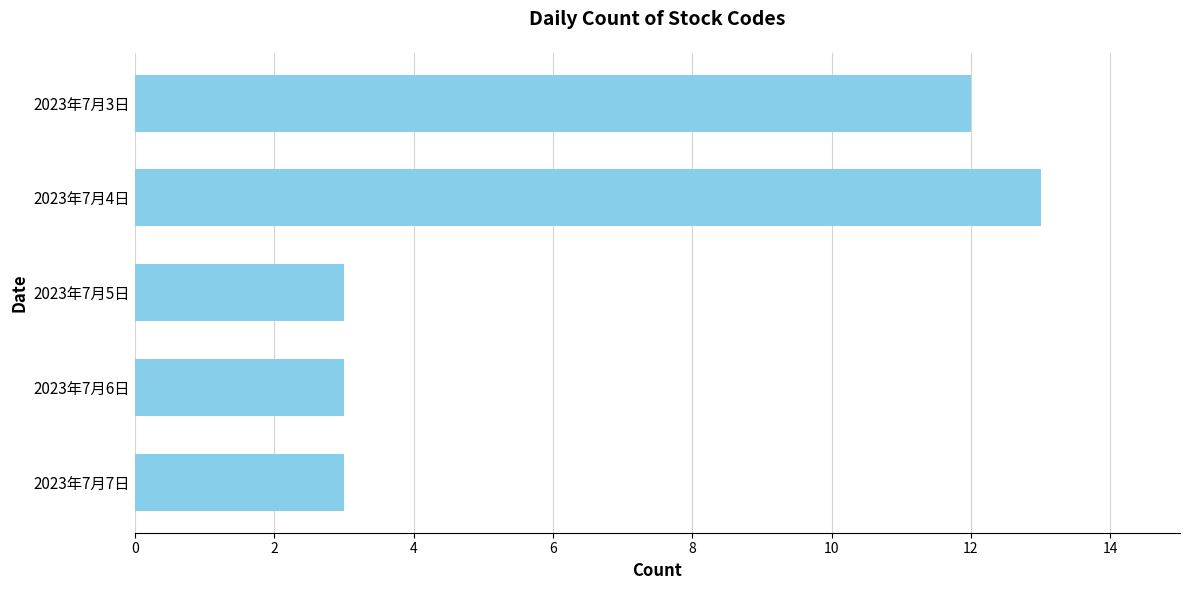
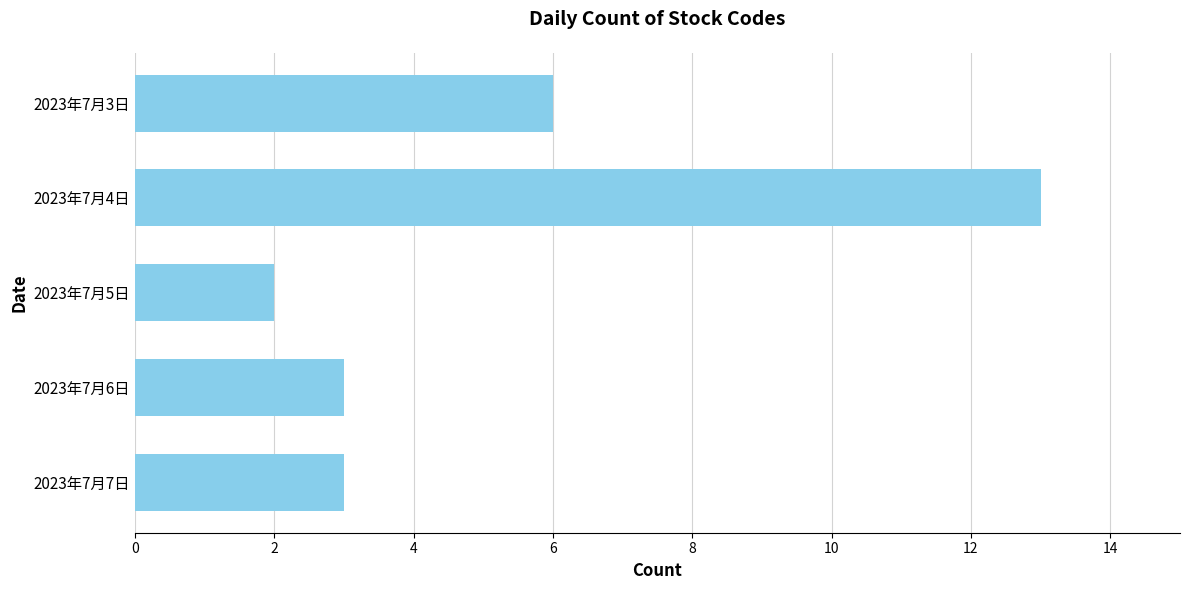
2023年7月3日: 12 -> 6
2023年7月5日: 3 -> 2
